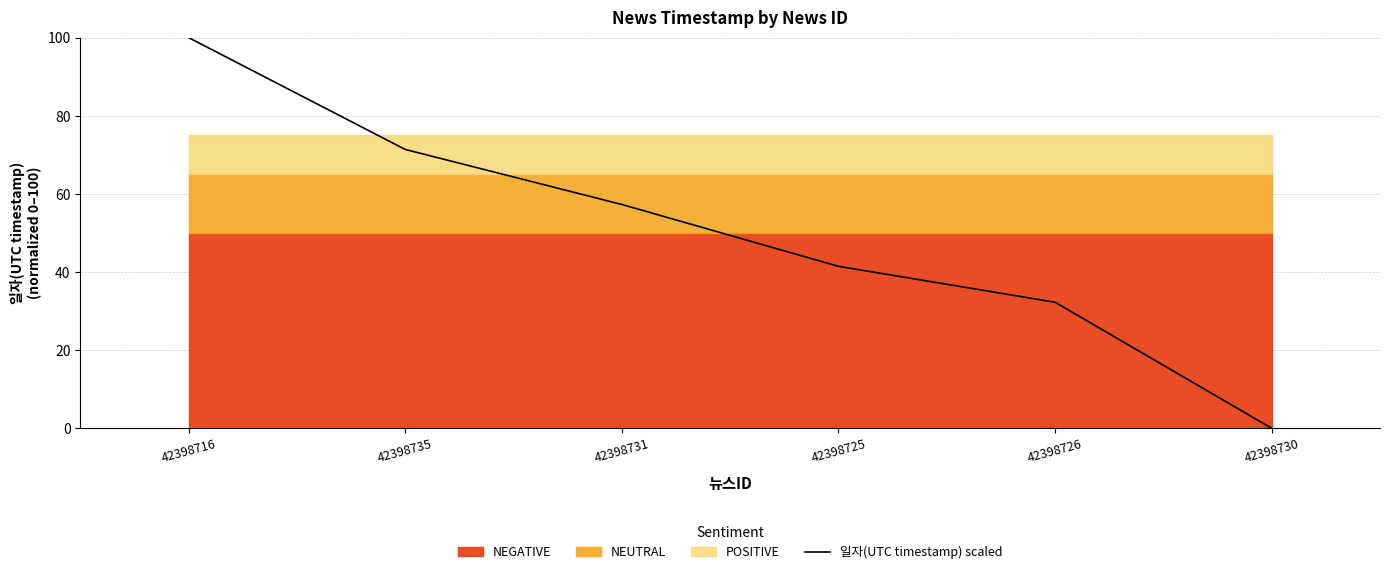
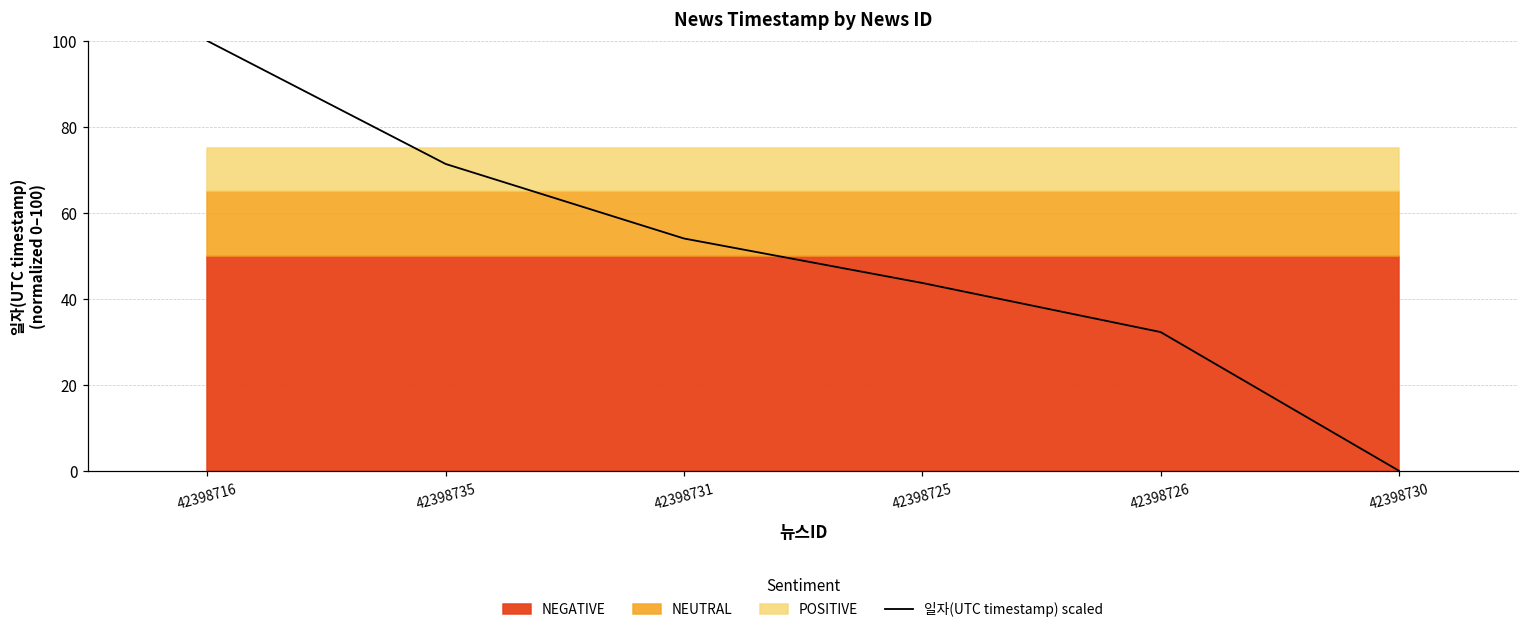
일자(UTC timestamp) scaled, 42398731: 57 -> 54
일자(UTC timestamp) scaled, 42398725: 41 -> 44
